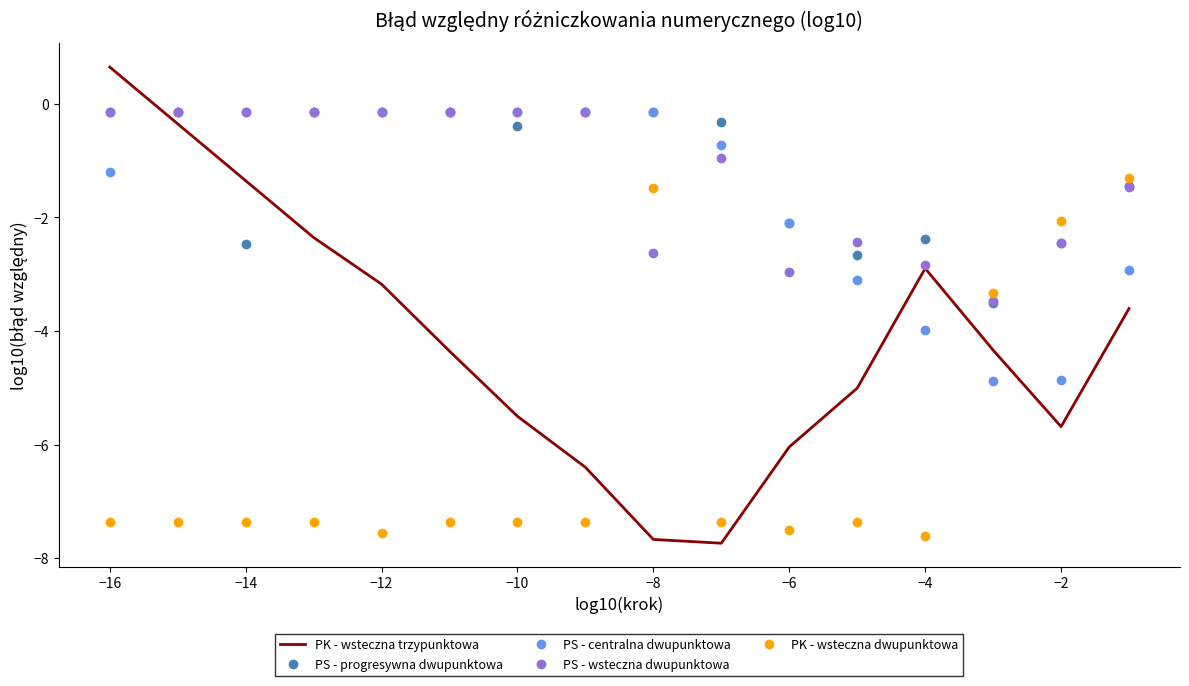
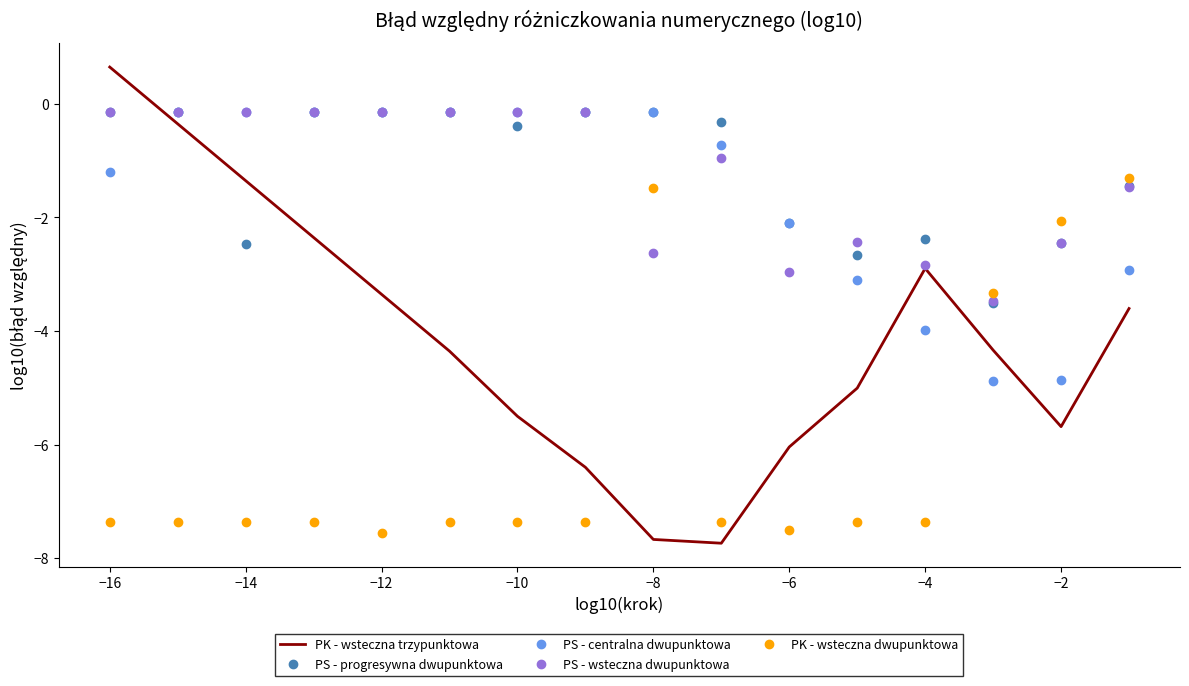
PK - wsteczna trzypunktowa, −12: -3.2 -> -3.4
PK - wsteczna dwupunktowa, −4: -7.6 -> -7.4
